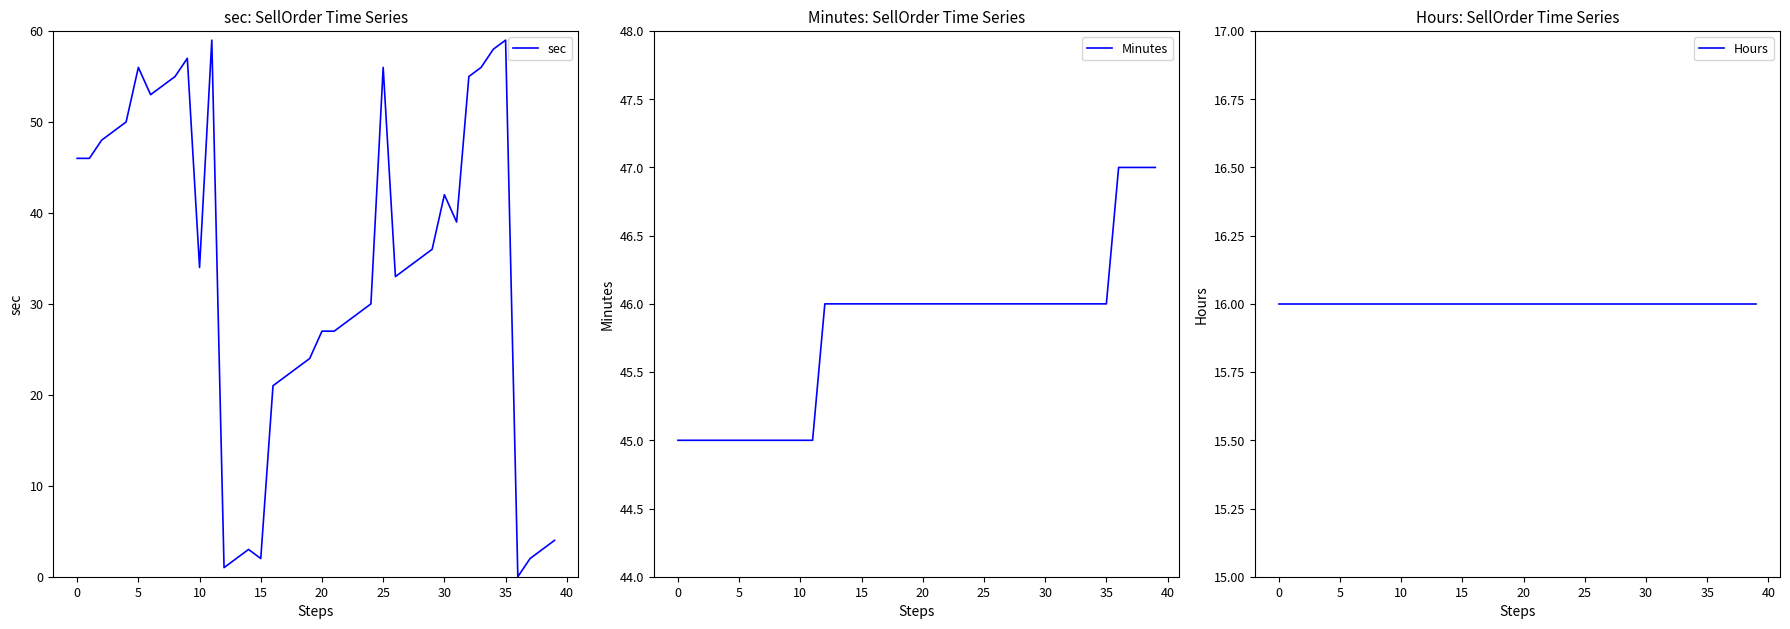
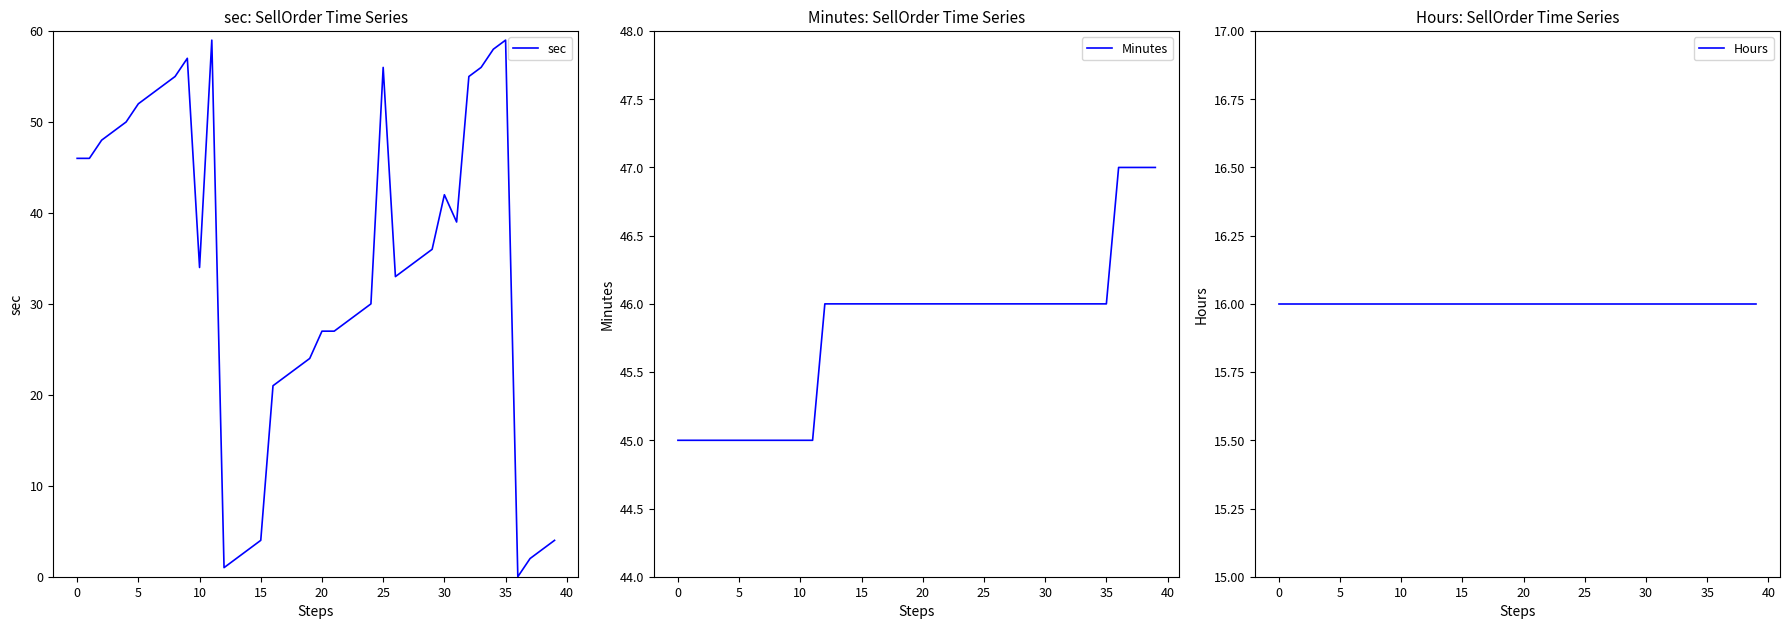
sec: SellOrder Time Series, 5: 56 -> 52
sec: SellOrder Time Series, 15: 2 -> 4
